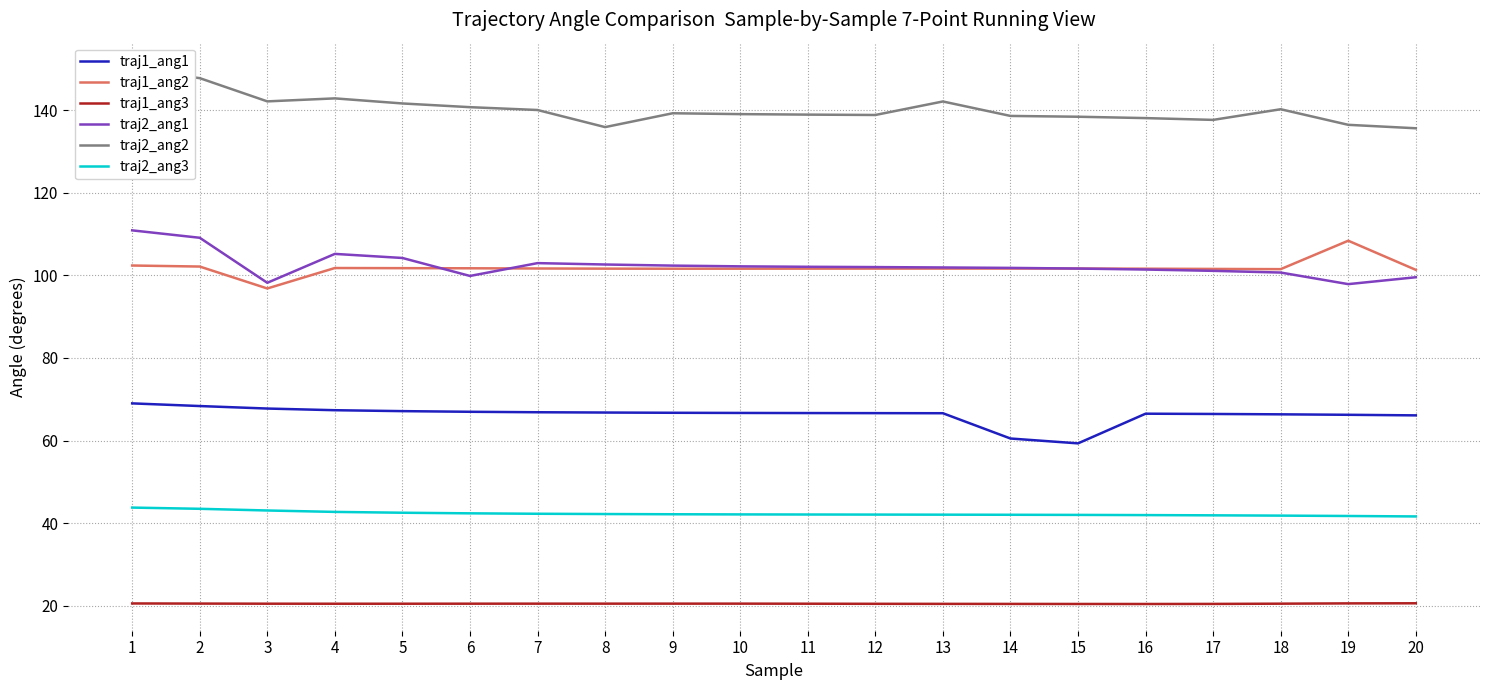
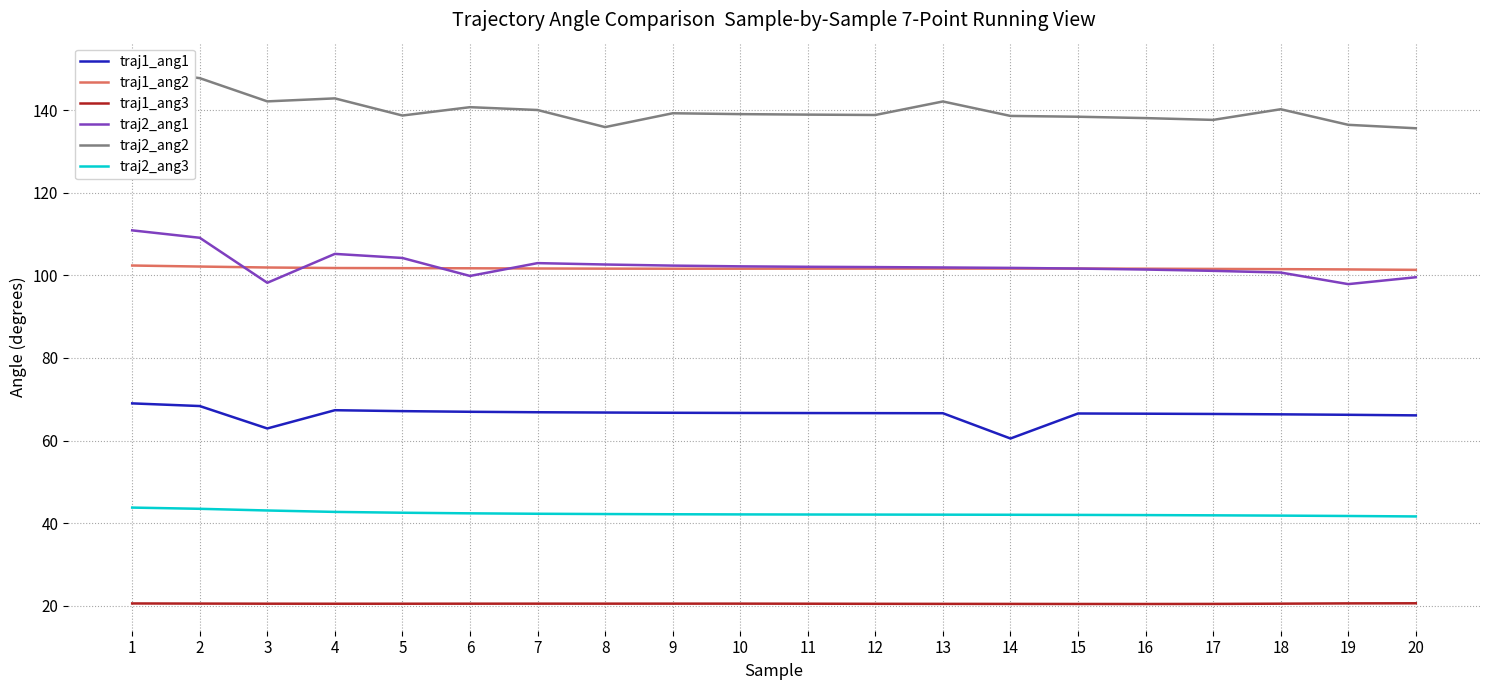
traj1_ang1, 3: 68 -> 63
traj1_ang2, 3: 97 -> 102
traj2_ang2, 5: 142 -> 139
traj1_ang1, 15: 59 -> 67
traj1_ang2, 19: 108 -> 101
